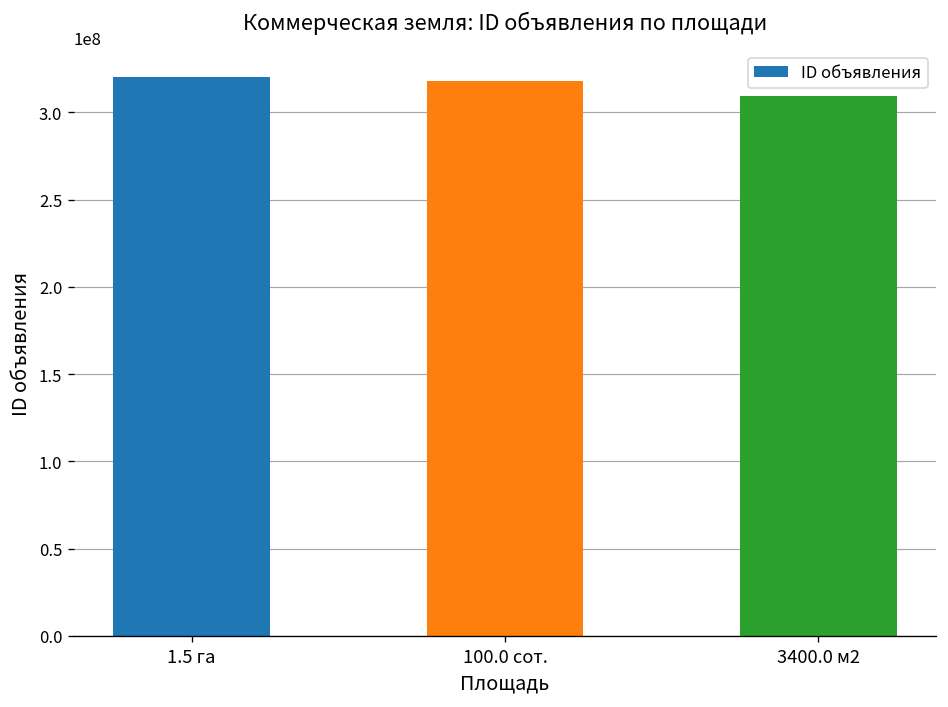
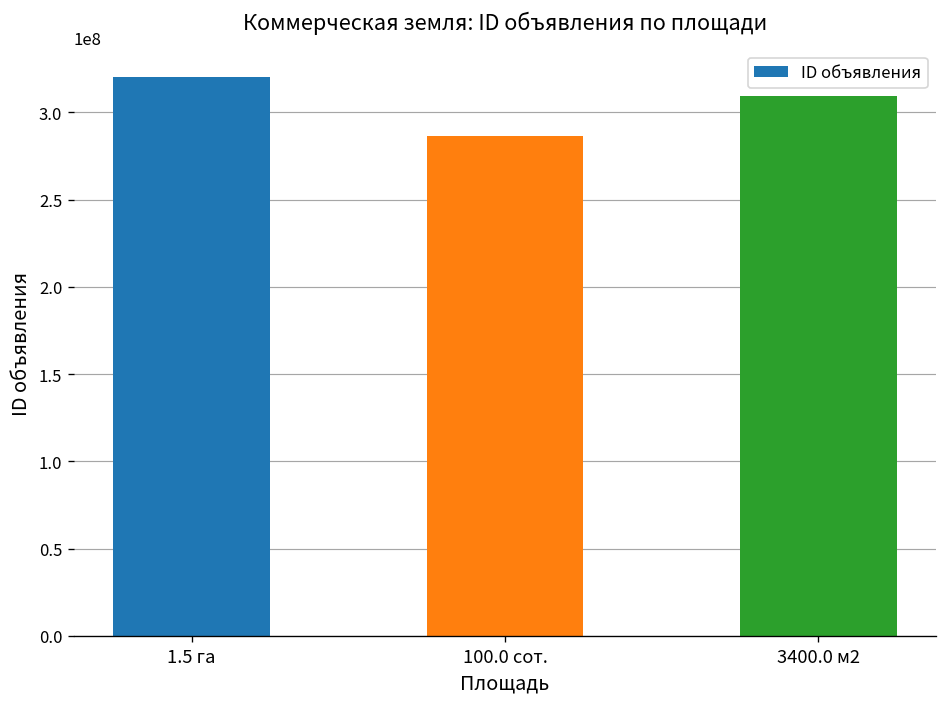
100.0 сот.: 318000000 -> 287000000
